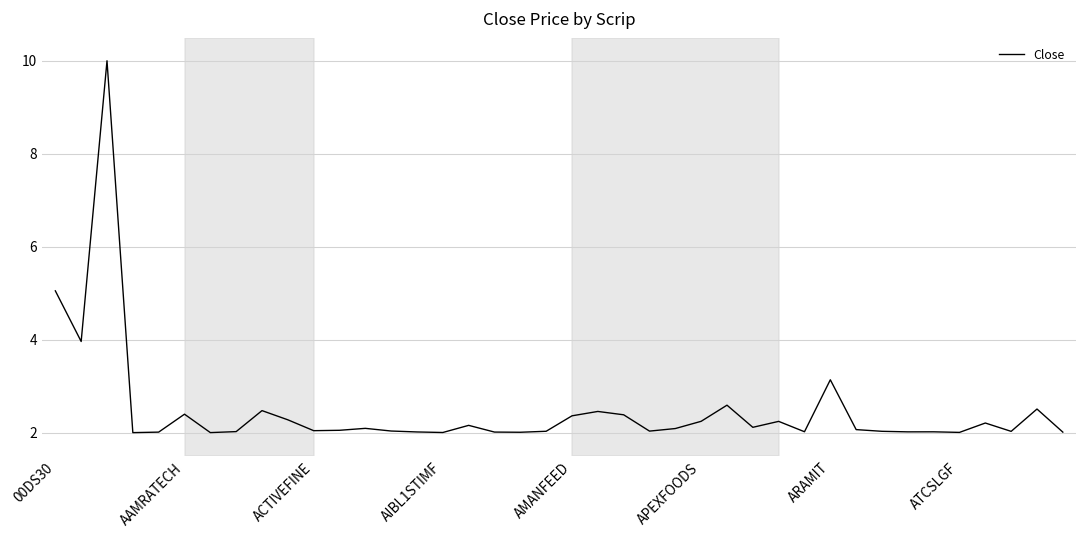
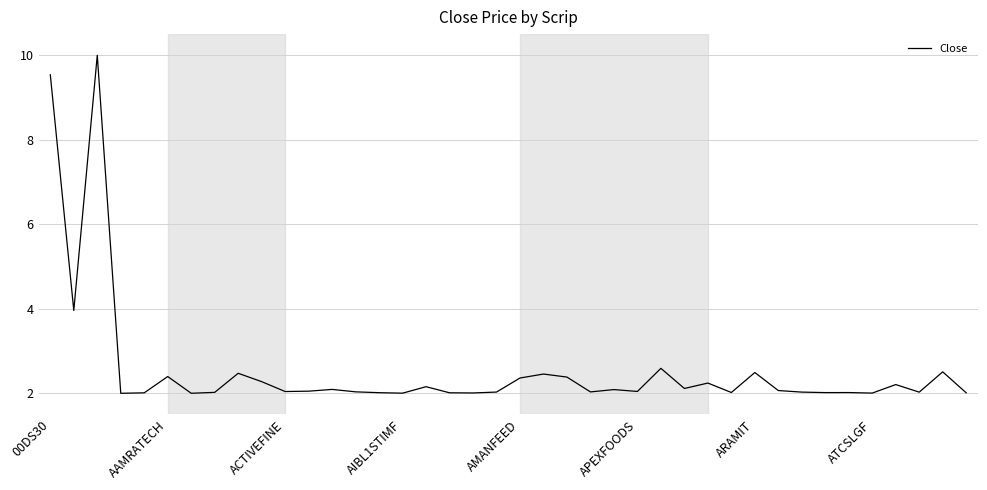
00DS30: 5.1 -> 9.5
APEXFOODS: 2.2 -> 2.0
ARAMIT: 3.1 -> 2.5
